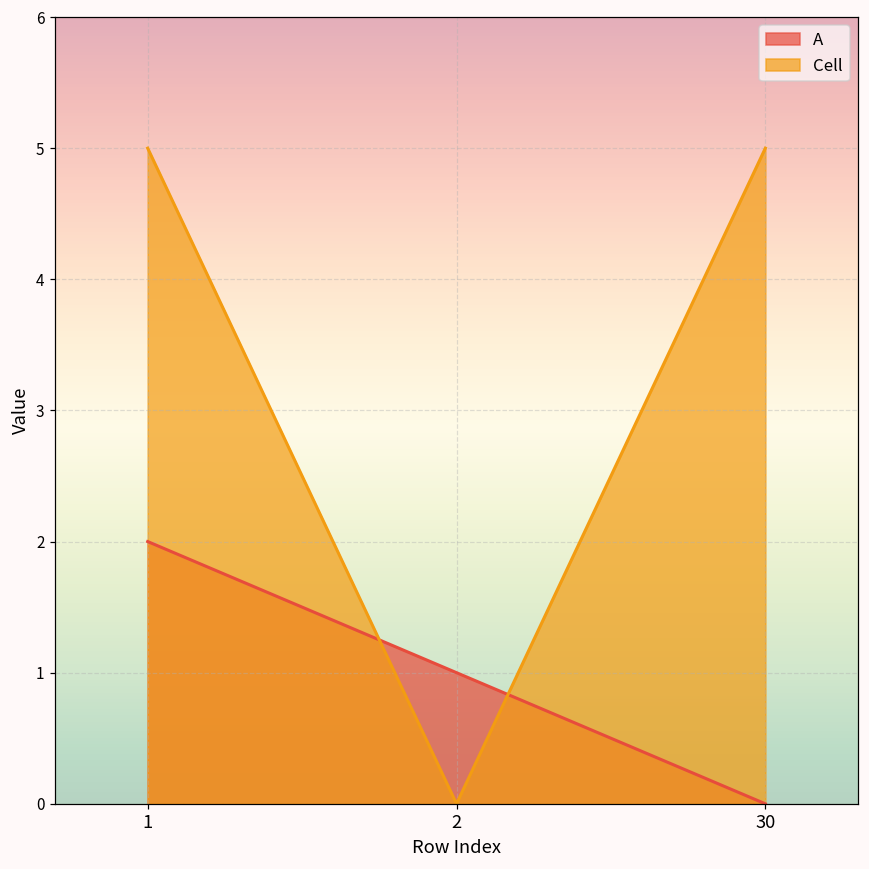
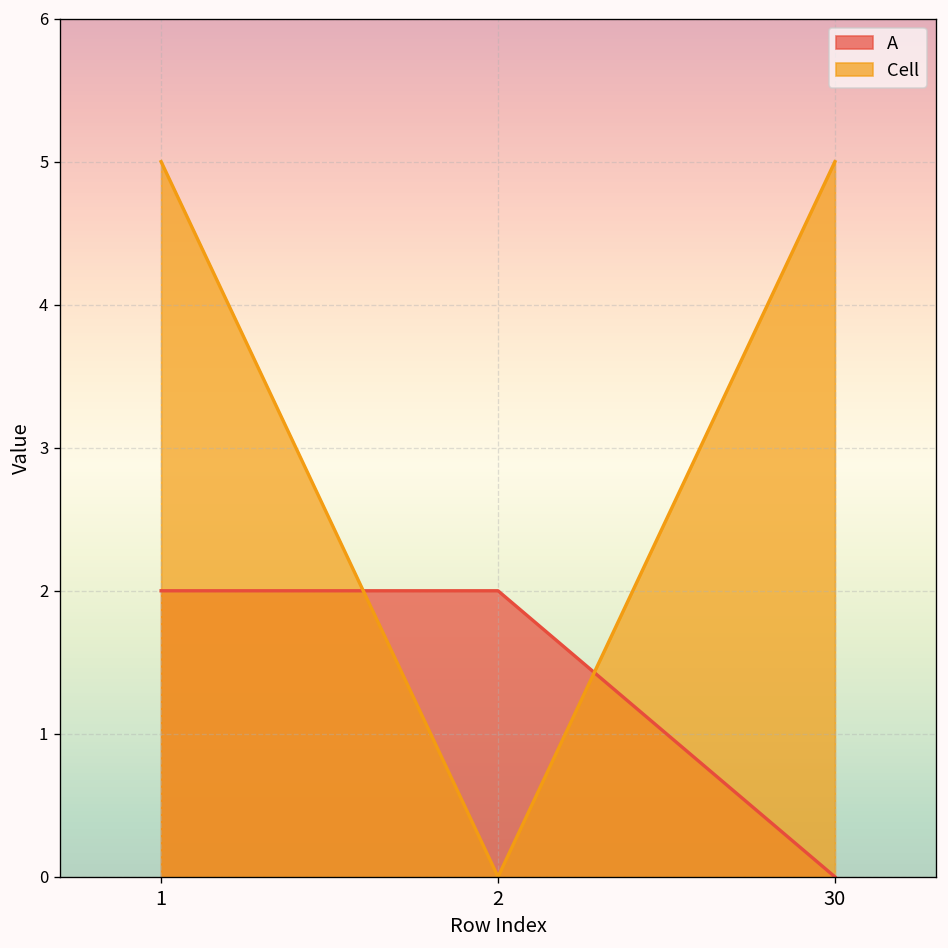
A, 2: 1 -> 2
